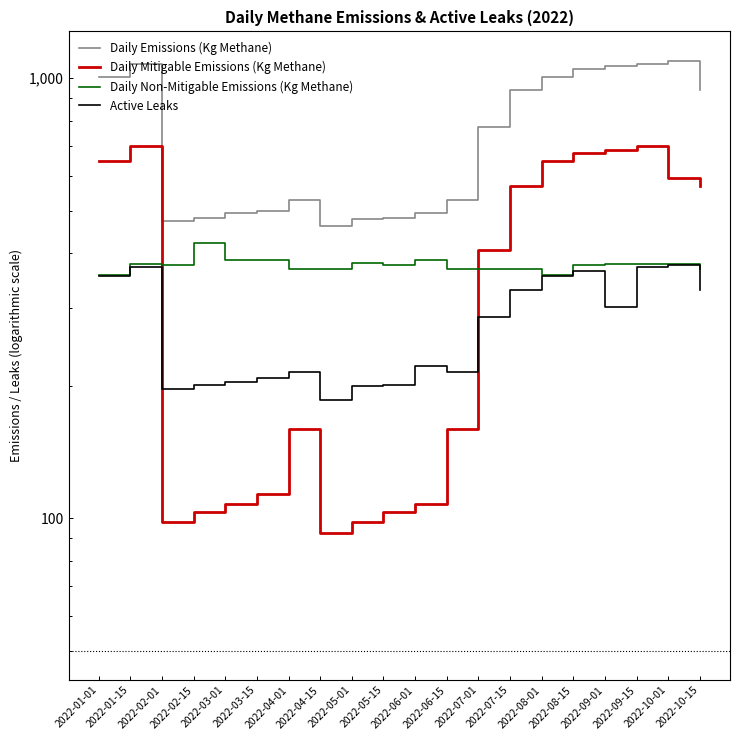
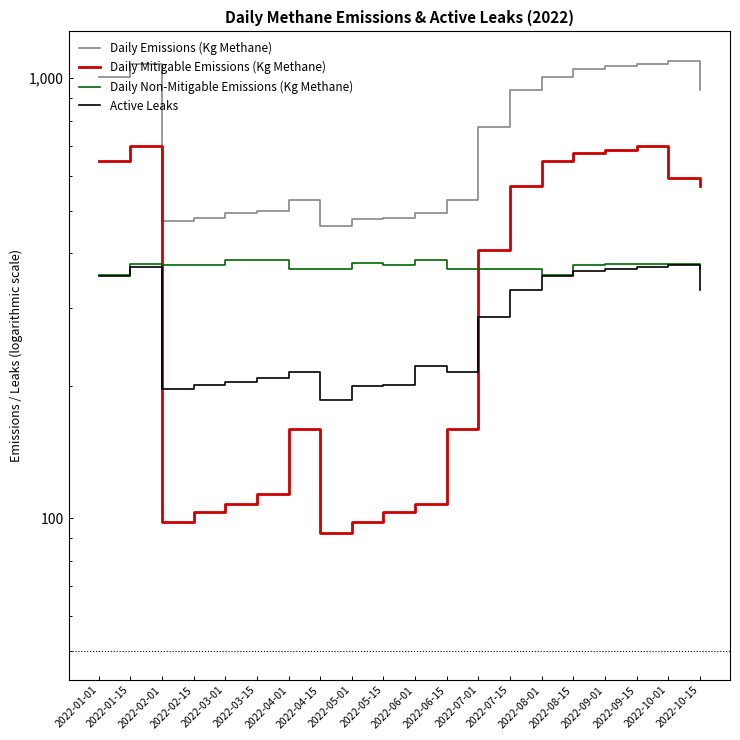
Daily Non-Mitigable Emissions (Kg Methane), 2022-02-15: 420 -> 380
Active Leaks, 2022-09-01: 300 -> 370
